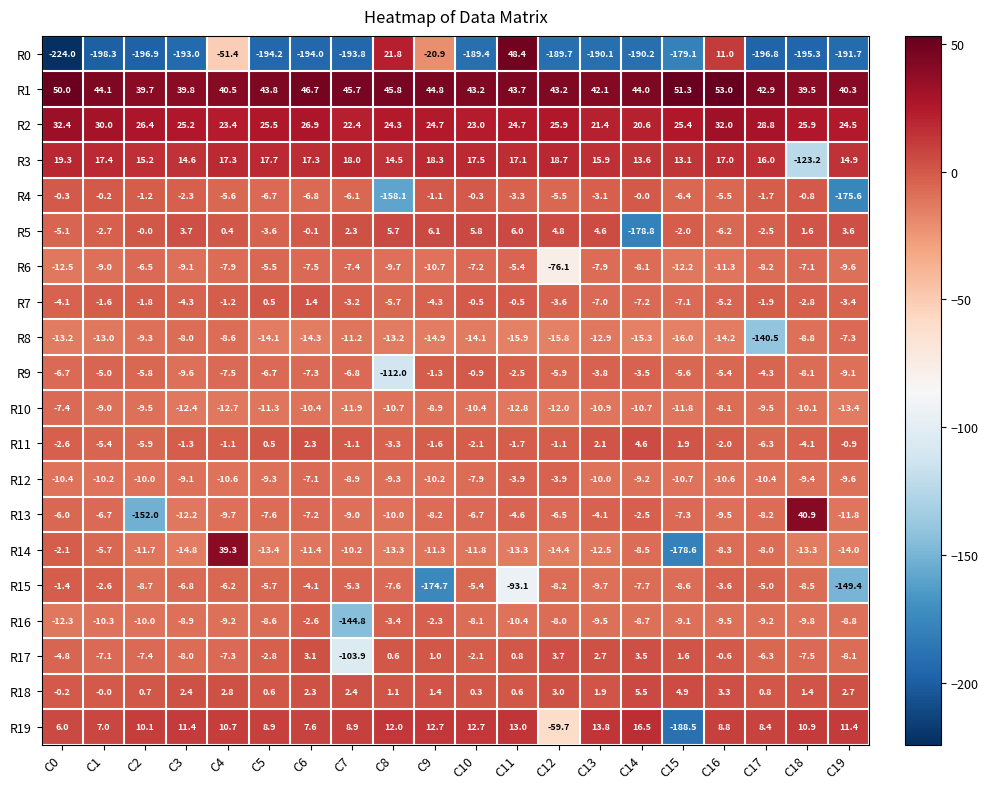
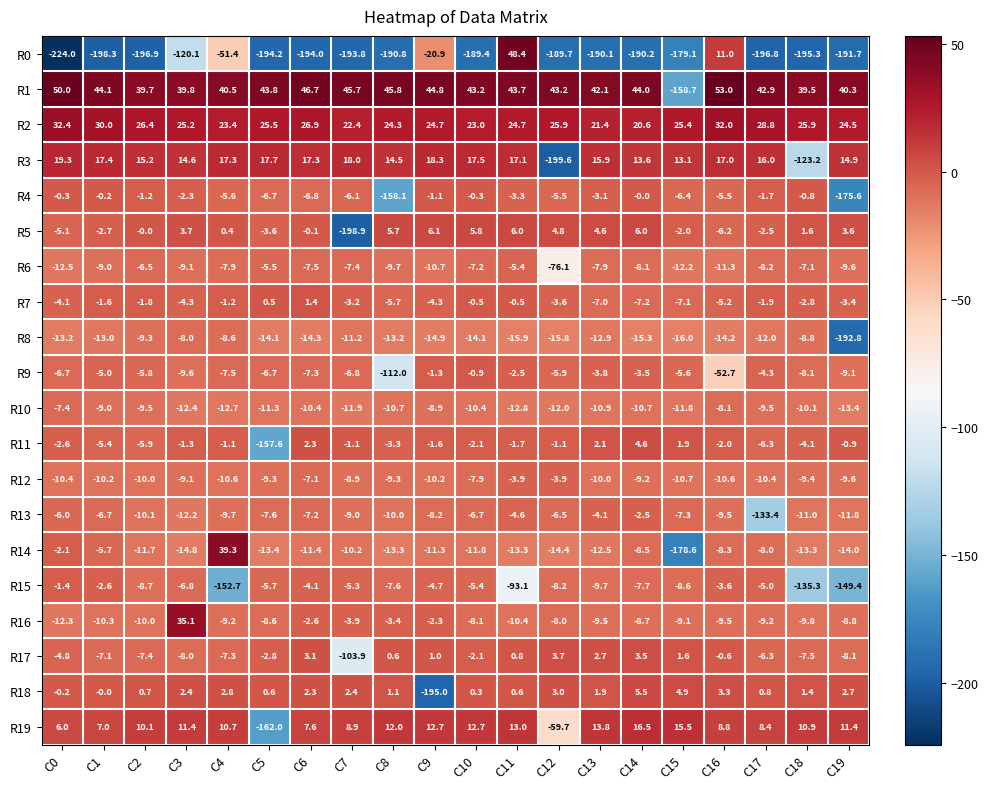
R0, C3: -193.0 -> -120.1
R0, C8: 21.8 -> -190.8
R1, C15: 51.3 -> -158.7
R3, C12: 18.7 -> -199.6
R5, C7: 2.3 -> -198.9
R5, C14: -178.8 -> 6.0
R8, C17: -140.5 -> -12.0
R8, C19: -7.3 -> -192.8
R9, C16: -5.4 -> -52.7
R11, C5: 0.5 -> -157.6
R13, C2: -152.0 -> -10.1
R13, C17: -8.2 -> -133.4
R13, C18: 40.9 -> -11.0
R15, C4: -6.2 -> -152.7
R15, C9: -174.7 -> -4.7
R15, C18: -8.5 -> -135.3
R16, C3: -8.9 -> 35.1
R16, C7: -144.8 -> -3.9
R18, C9: 1.4 -> -195.0
R19, C5: 8.9 -> -162.0
R19, C15: -188.5 -> 15.5
